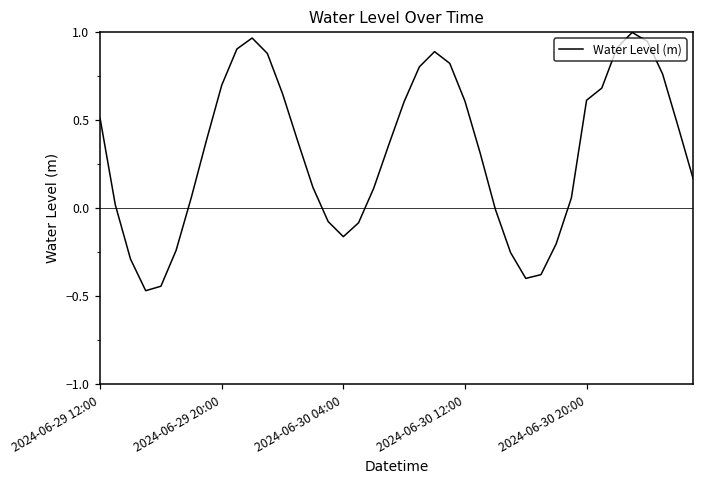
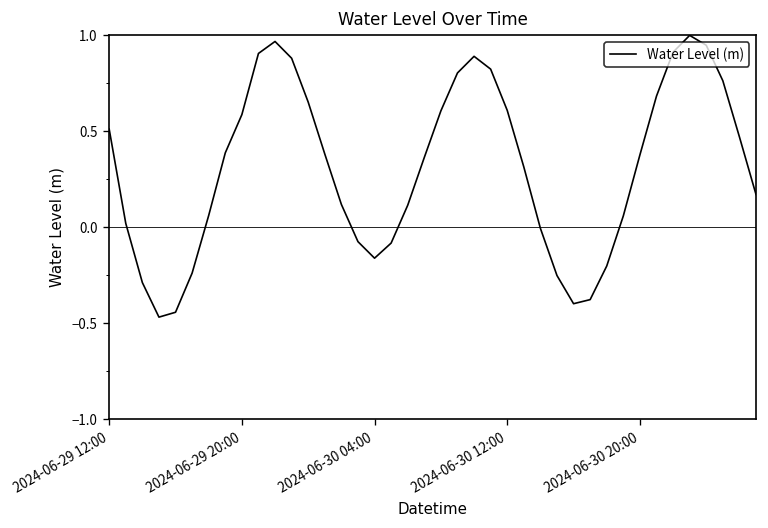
2024-06-29 20:00: 0.70 -> 0.59
2024-06-30 20:00: 0.61 -> 0.38
